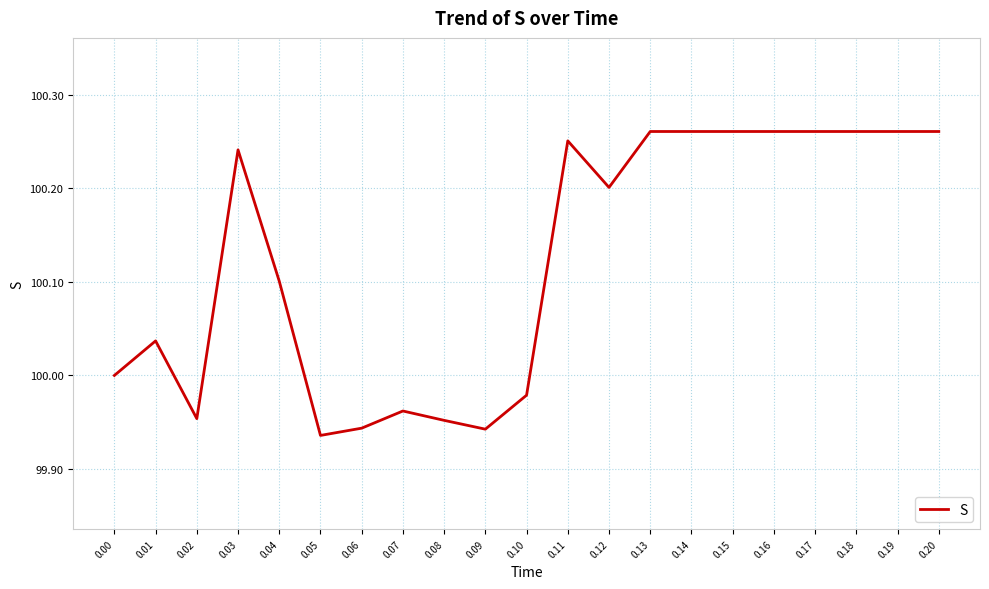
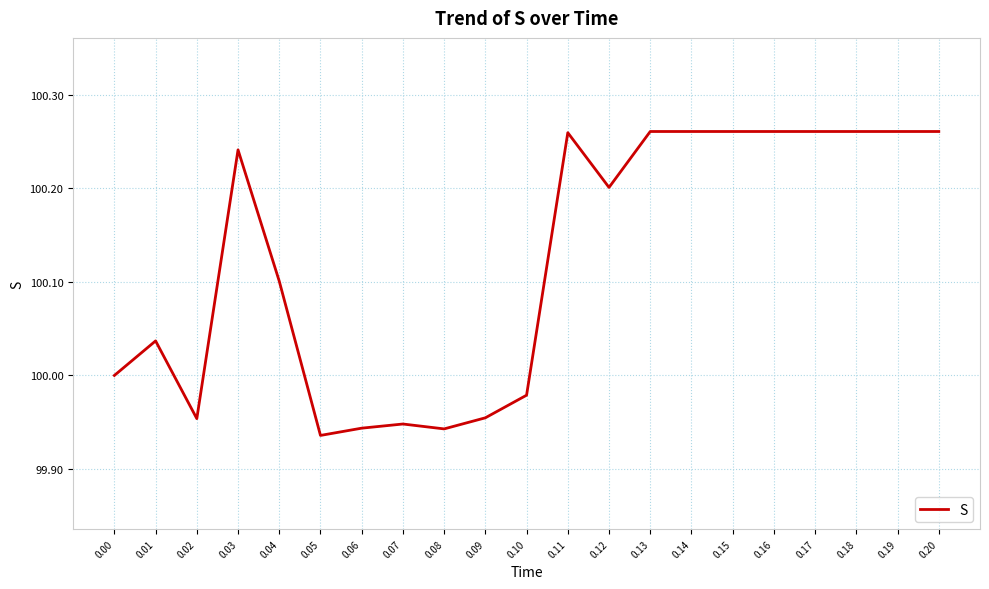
0.07: 99.96 -> 99.95
0.08: 99.95 -> 99.94
0.09: 99.94 -> 99.95
0.11: 100.25 -> 100.26
